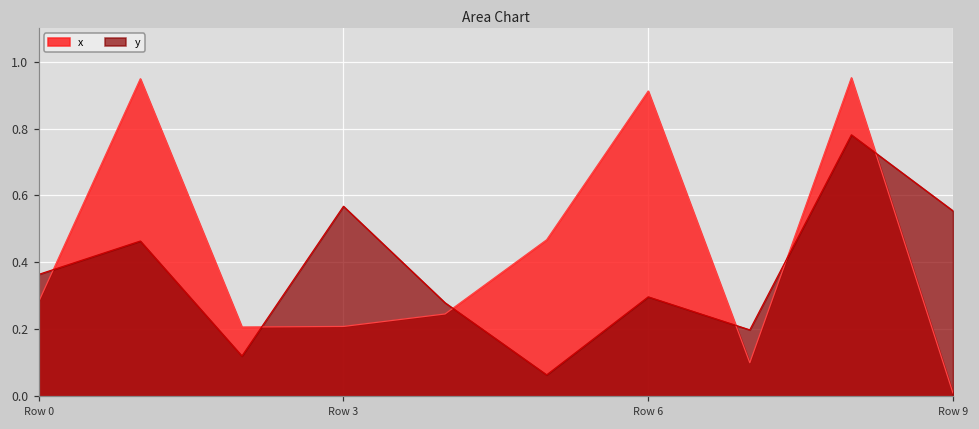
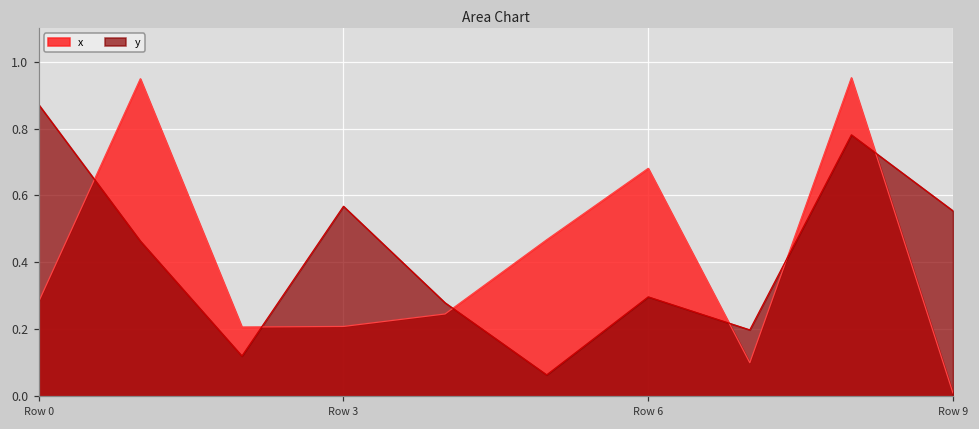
y, Row 0: 0.36 -> 0.87
x, Row 6: 0.91 -> 0.68
